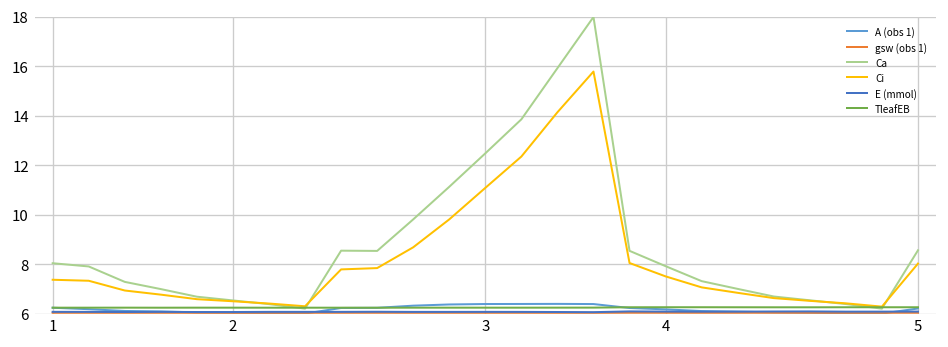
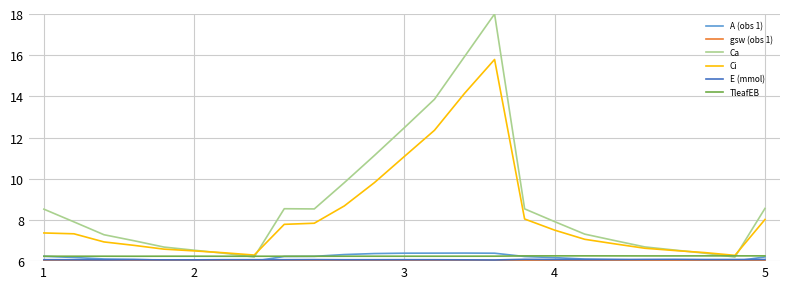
Ca, 1: 8.0 -> 8.5
